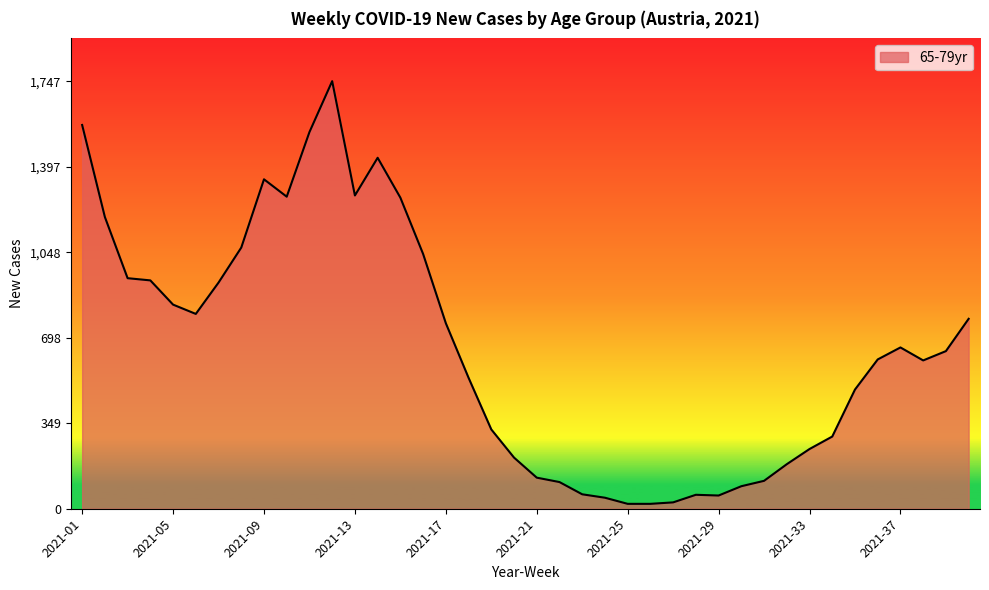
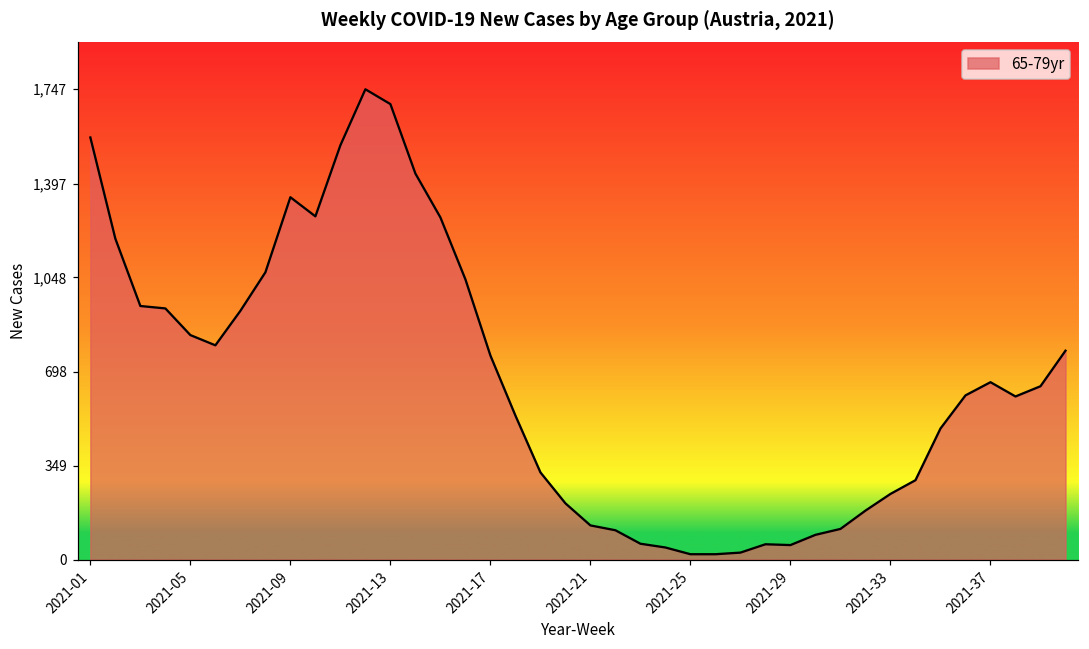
2021-13: 1,280 -> 1,690
